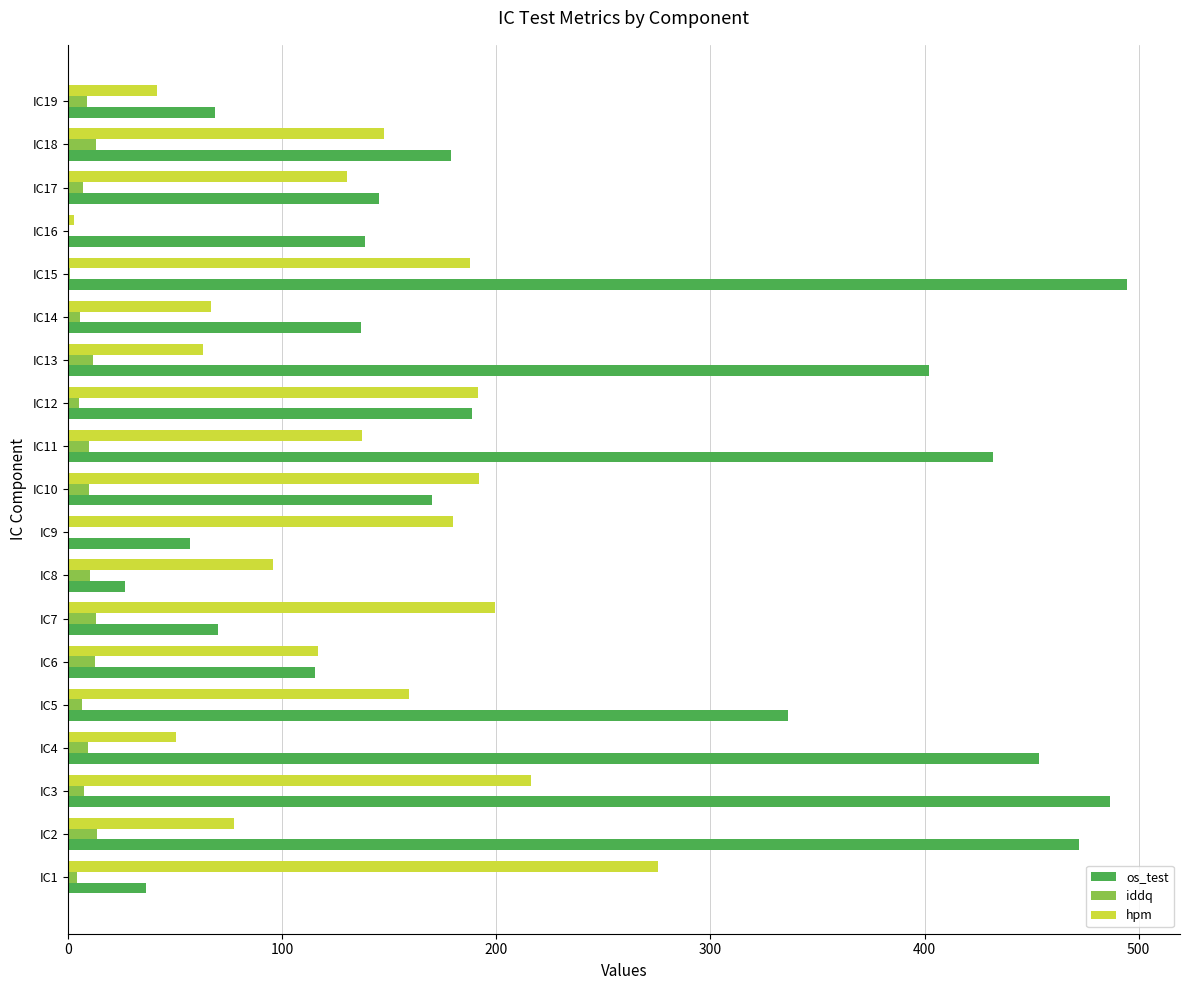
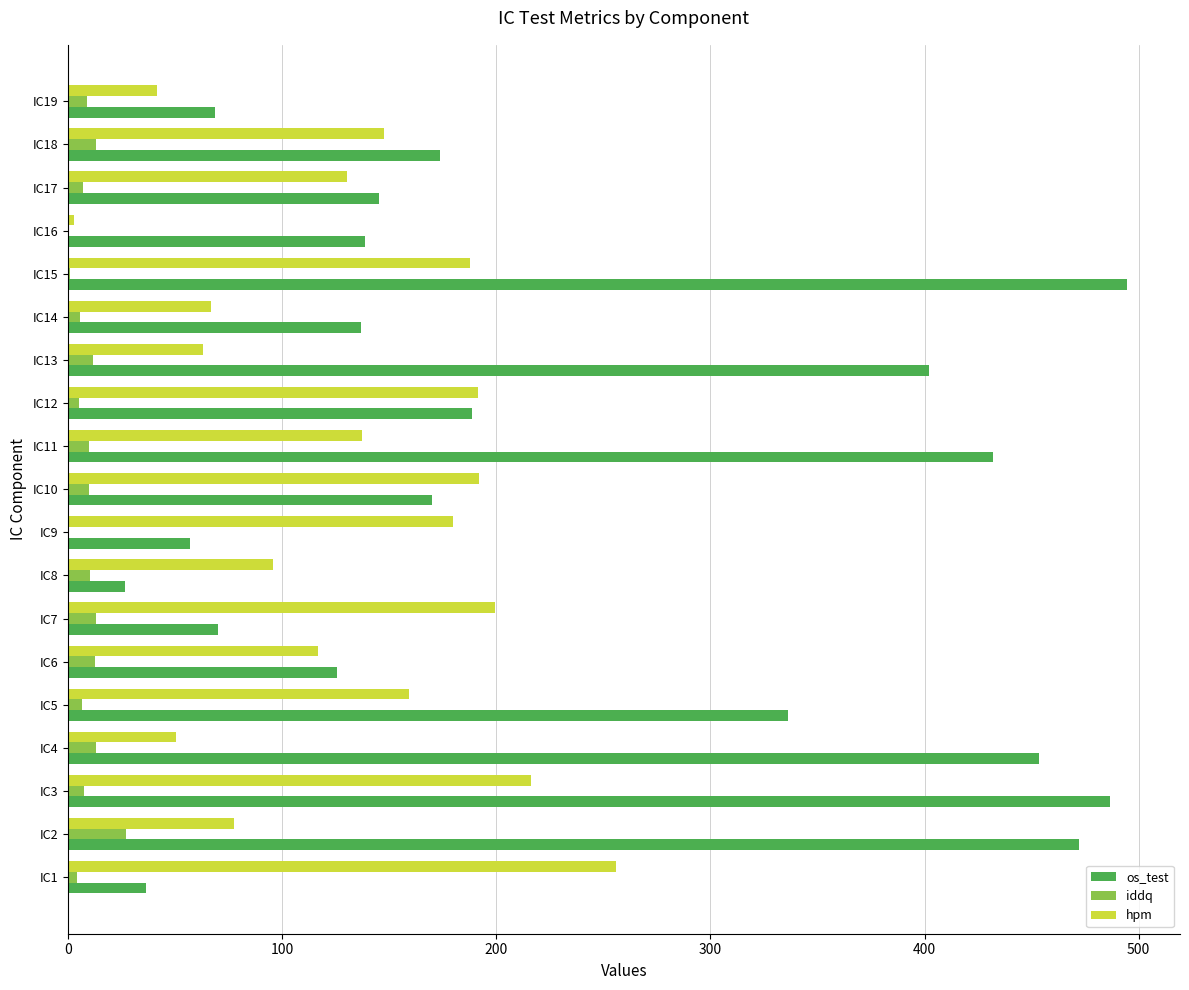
os_test, IC18: 179 -> 174
os_test, IC6: 115 -> 125
iddq, IC4: 9 -> 13
iddq, IC2: 14 -> 27
hpm, IC1: 275 -> 256
